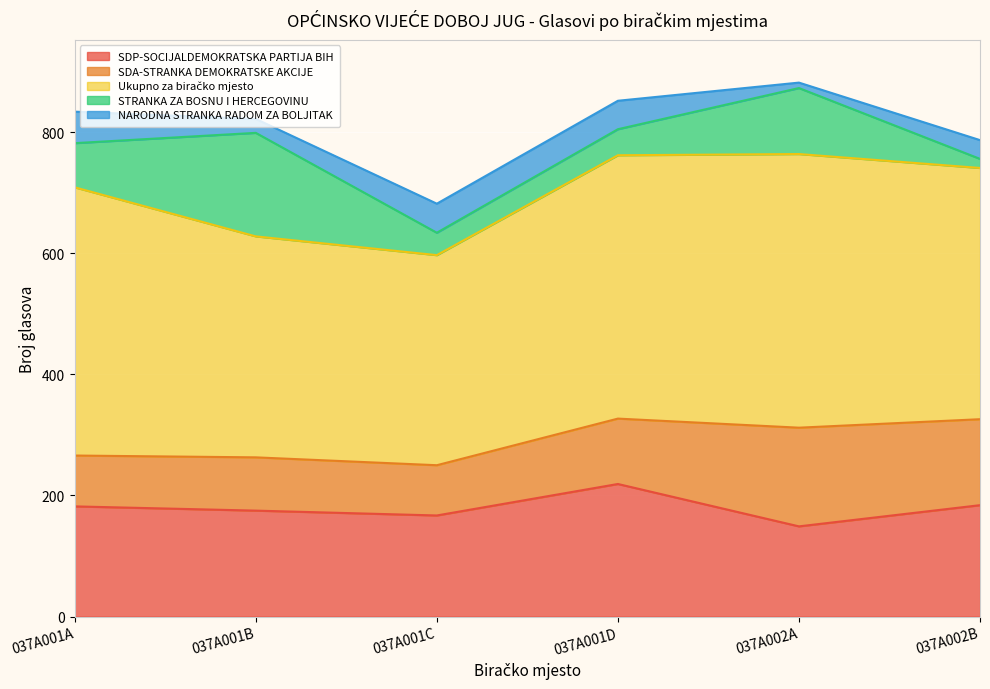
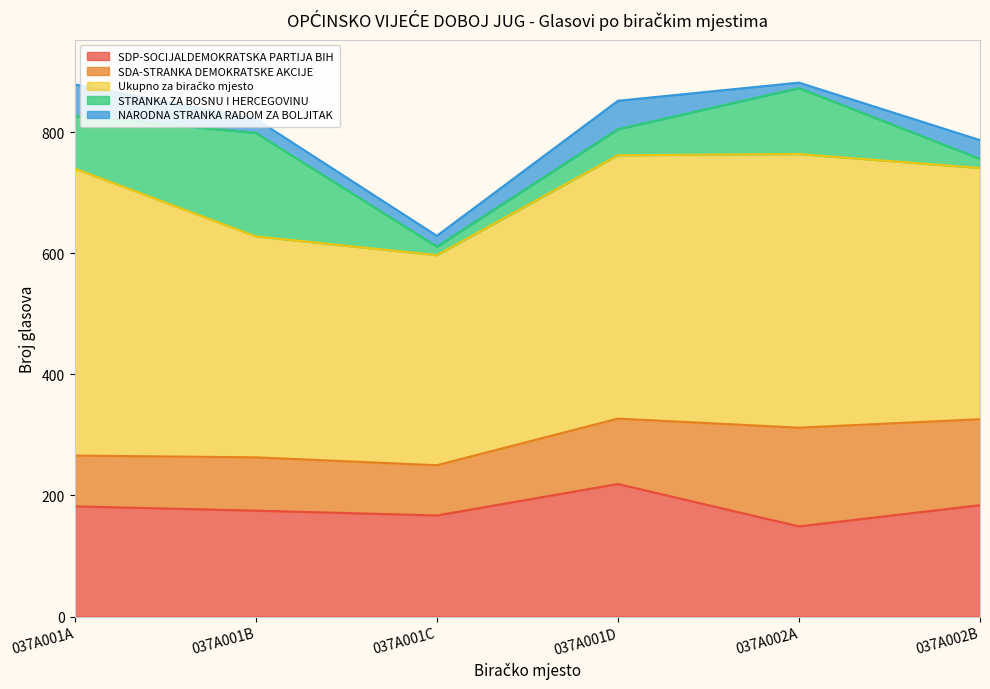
Ukupno za biračko mjesto, 037A001A: 440 -> 470
STRANKA ZA BOSNU I HERCEGOVINU, 037A001A: 70 -> 90
STRANKA ZA BOSNU I HERCEGOVINU, 037A001C: 40 -> 10
NARODNA STRANKA RADOM ZA BOLJITAK, 037A001C: 50 -> 20
